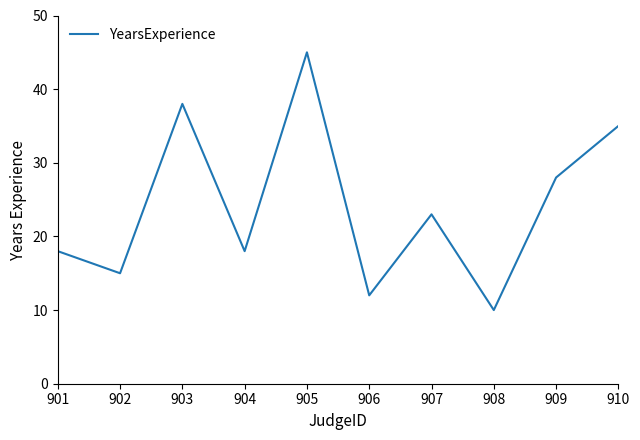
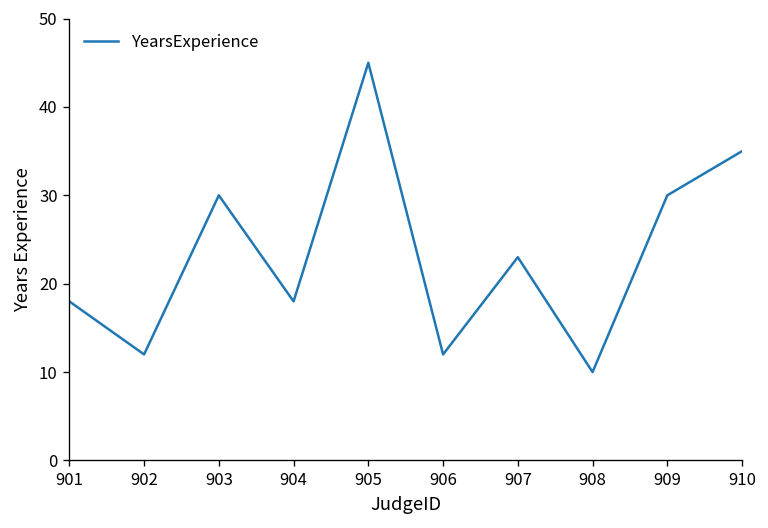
902: 15 -> 12
903: 38 -> 30
909: 28 -> 30
